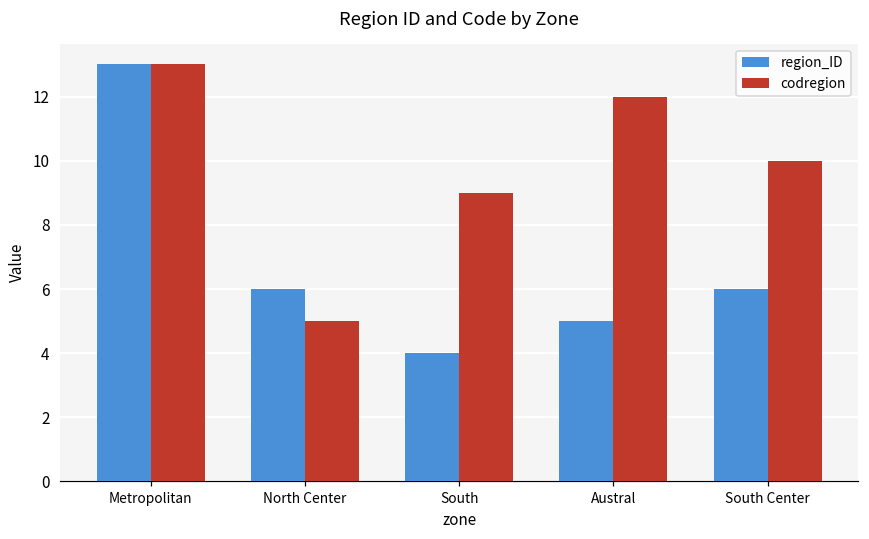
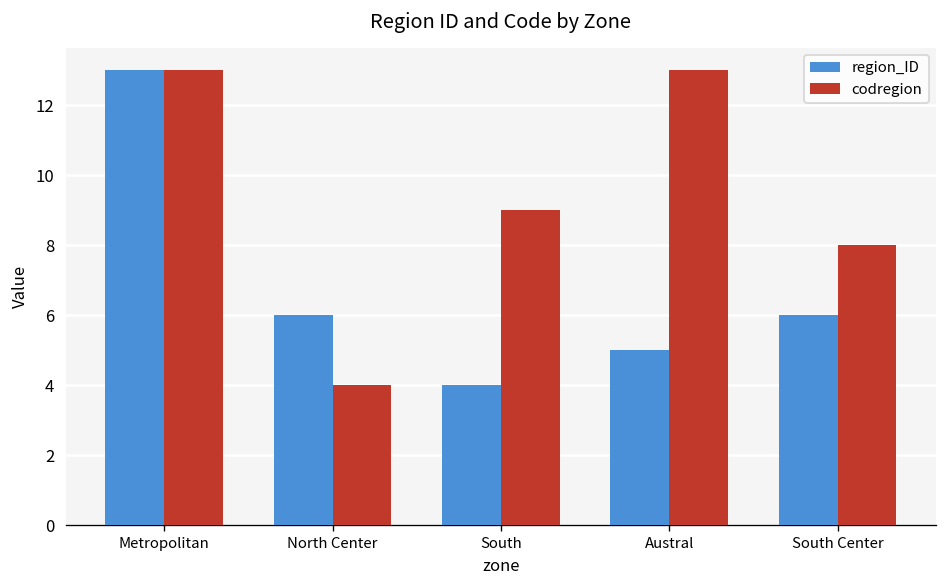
codregion, North Center: 5 -> 4
codregion, Austral: 12 -> 13
codregion, South Center: 10 -> 8
